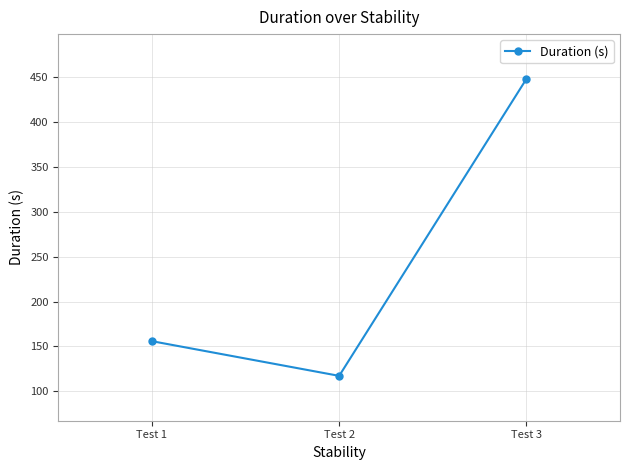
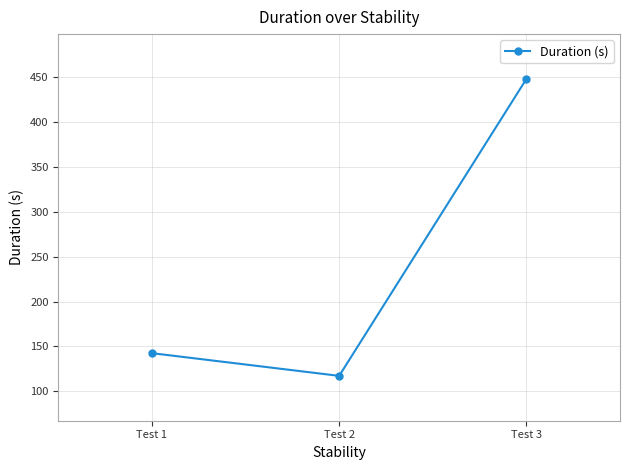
Test 1: 160 -> 140
